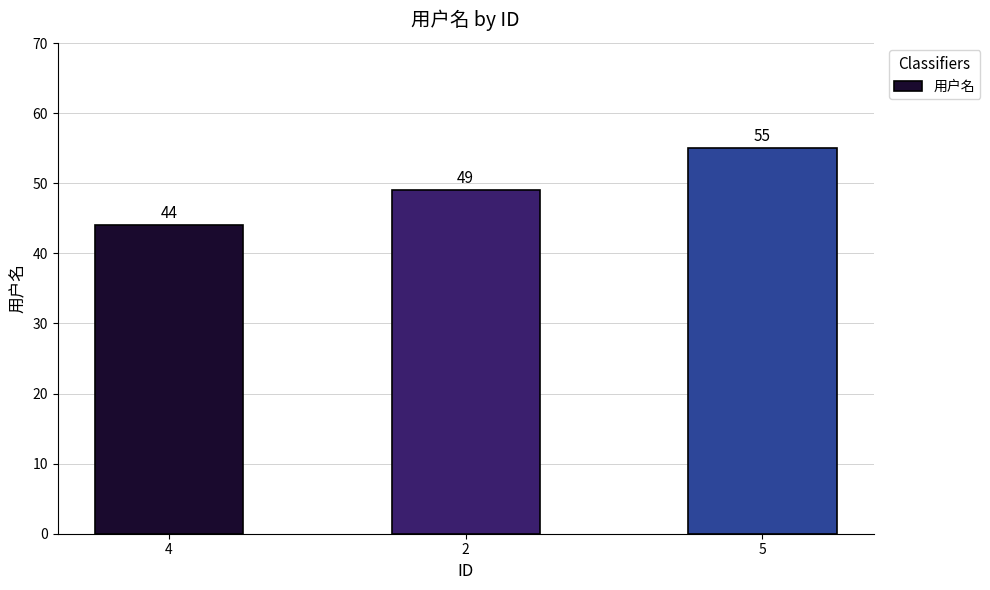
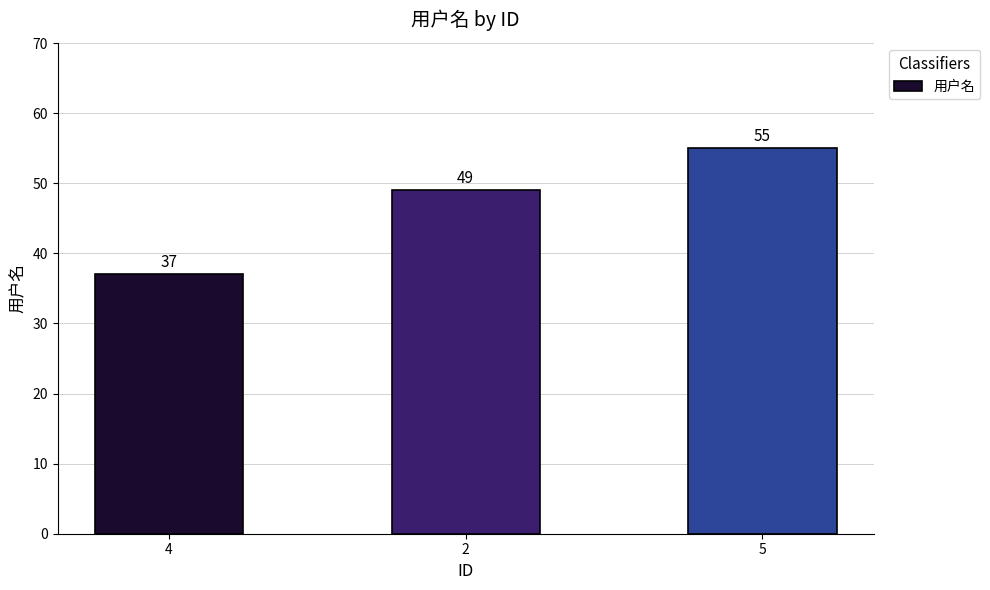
4: 44 -> 37
